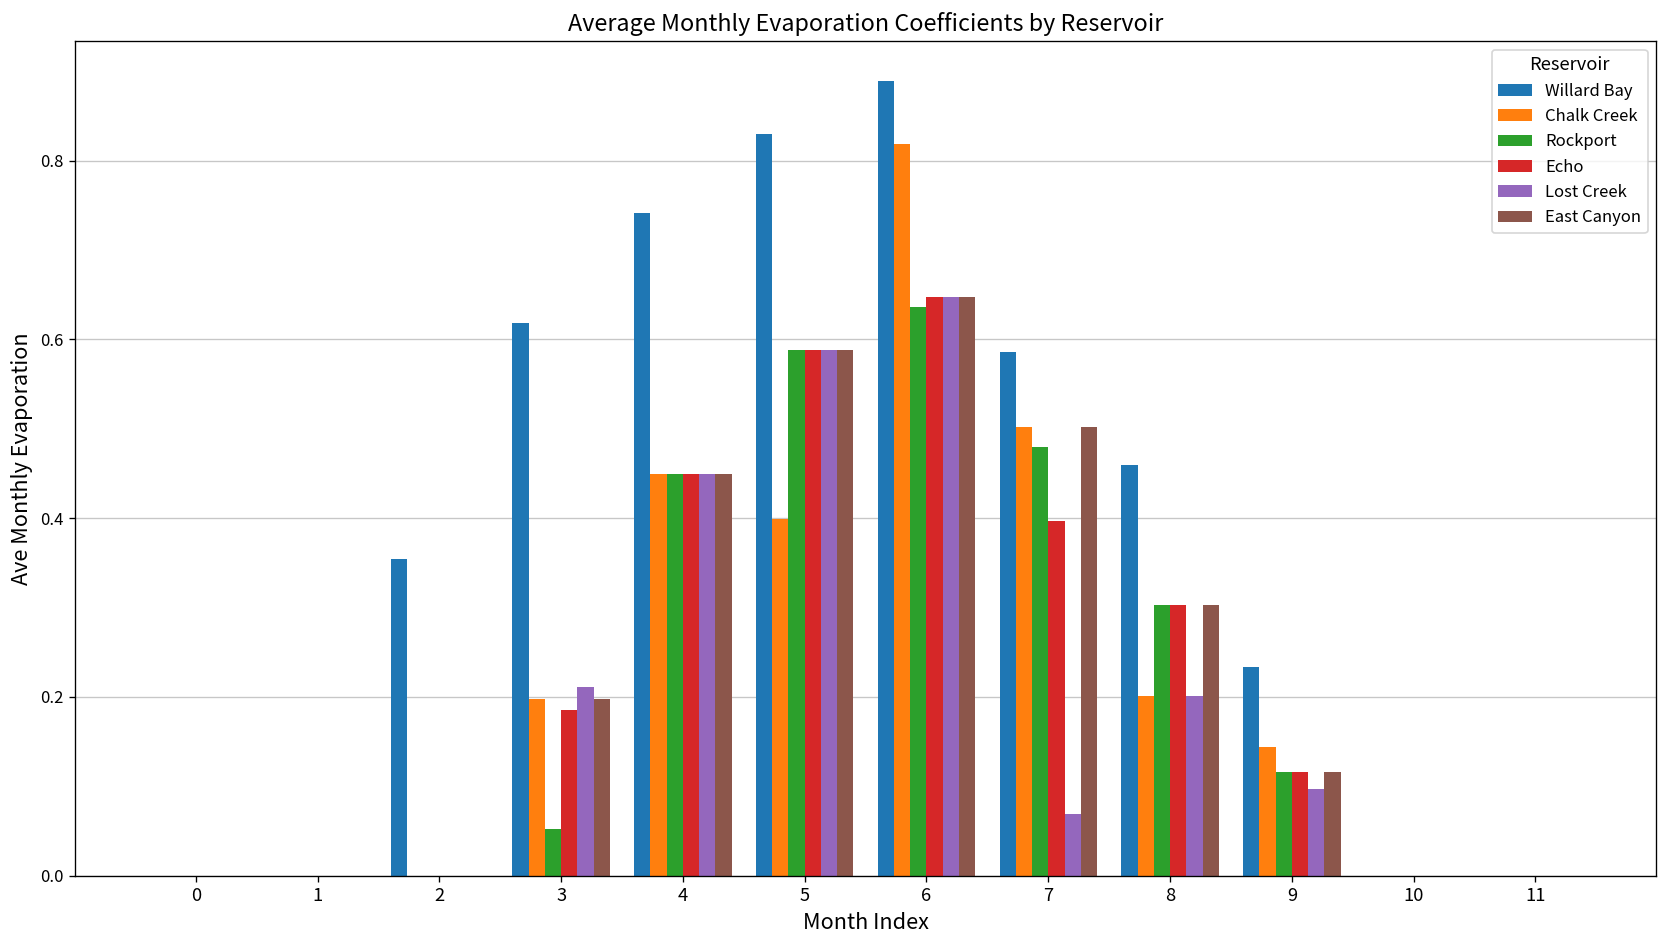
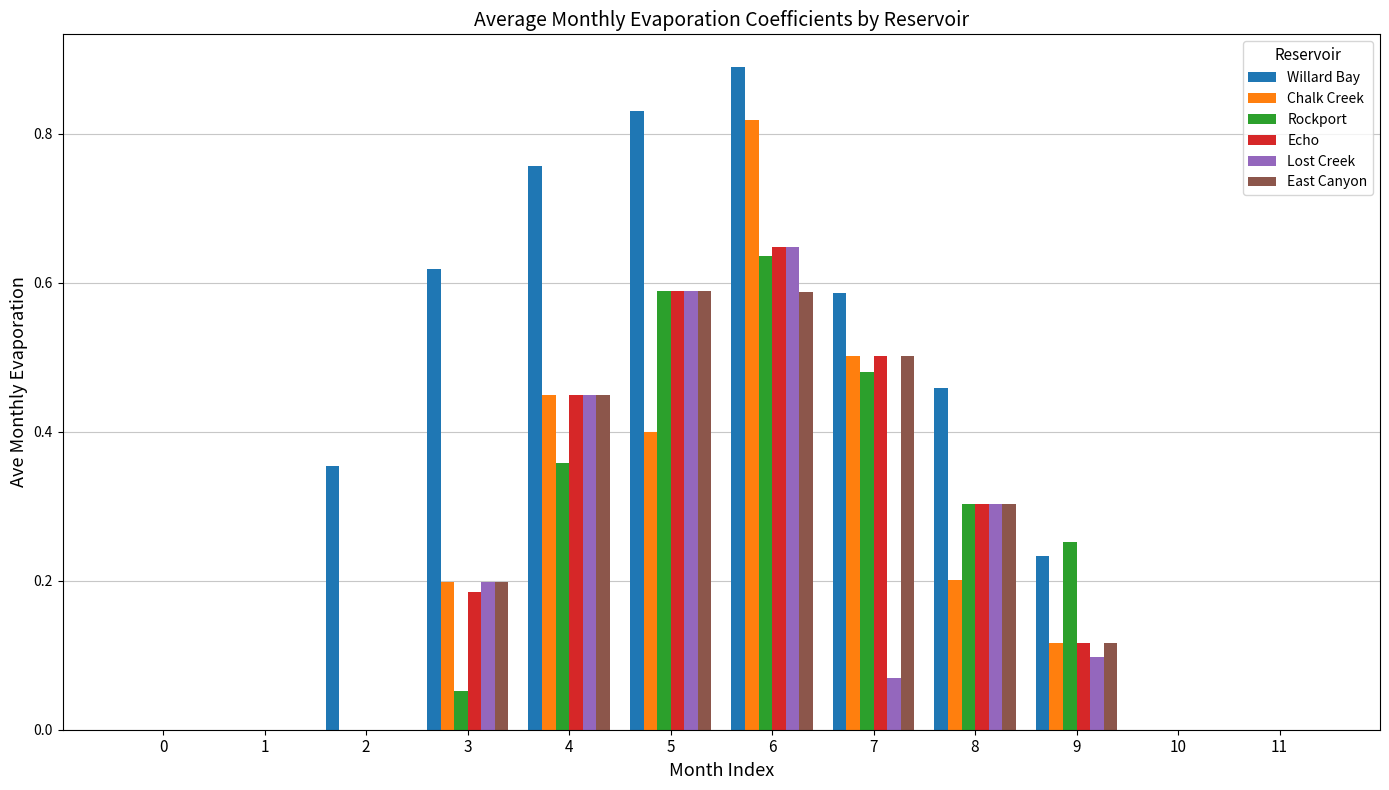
Lost Creek, 3: 0.21 -> 0.20
Willard Bay, 4: 0.74 -> 0.76
Rockport, 4: 0.45 -> 0.36
East Canyon, 6: 0.65 -> 0.59
Echo, 7: 0.40 -> 0.50
Lost Creek, 8: 0.20 -> 0.30
Chalk Creek, 9: 0.14 -> 0.12
Rockport, 9: 0.12 -> 0.25
